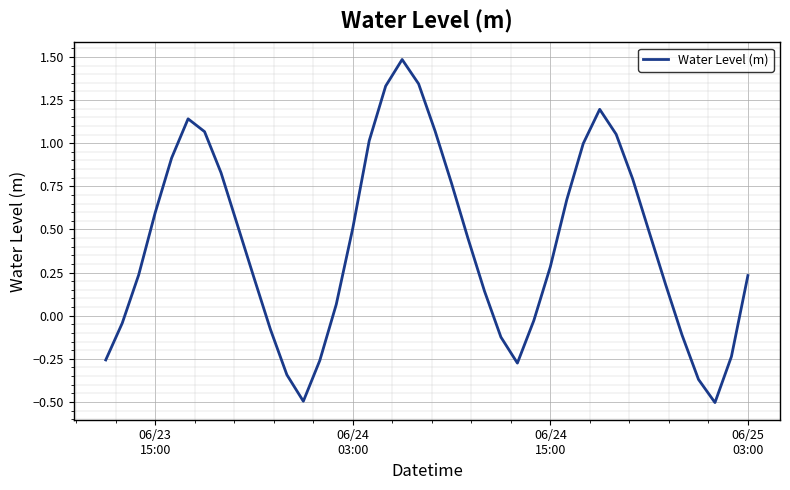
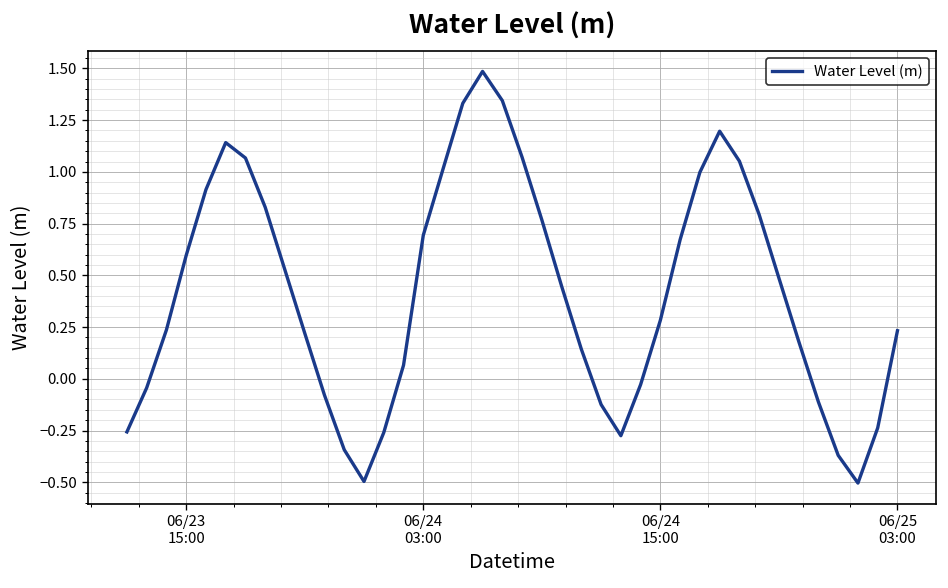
06/24 03:00: 0.51 -> 0.69
